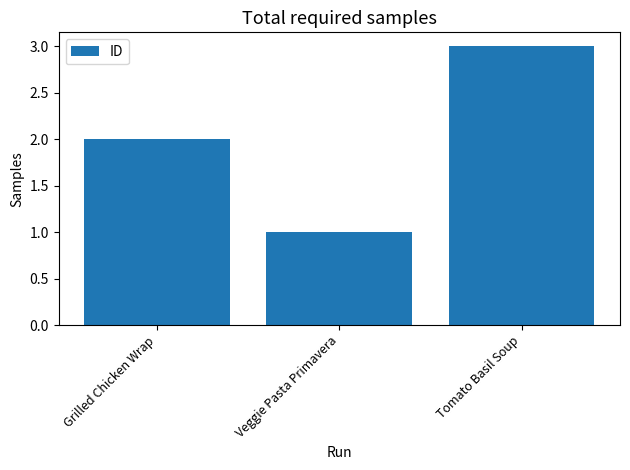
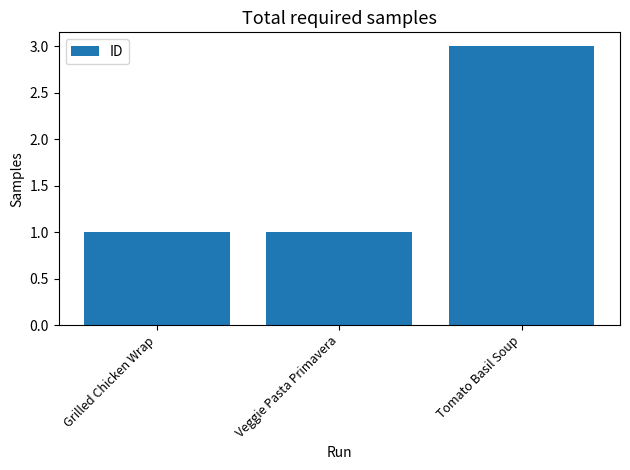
Grilled Chicken Wrap: 2 -> 1
